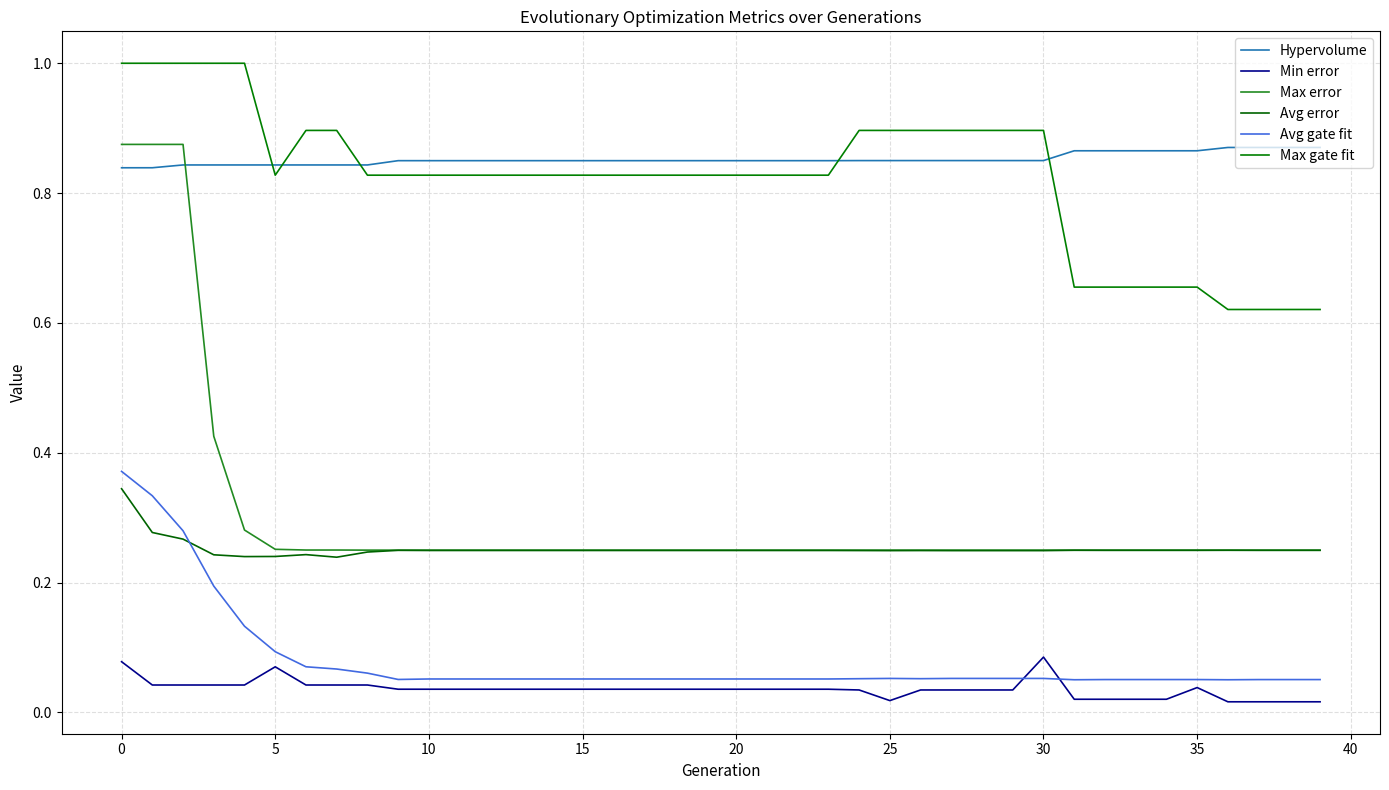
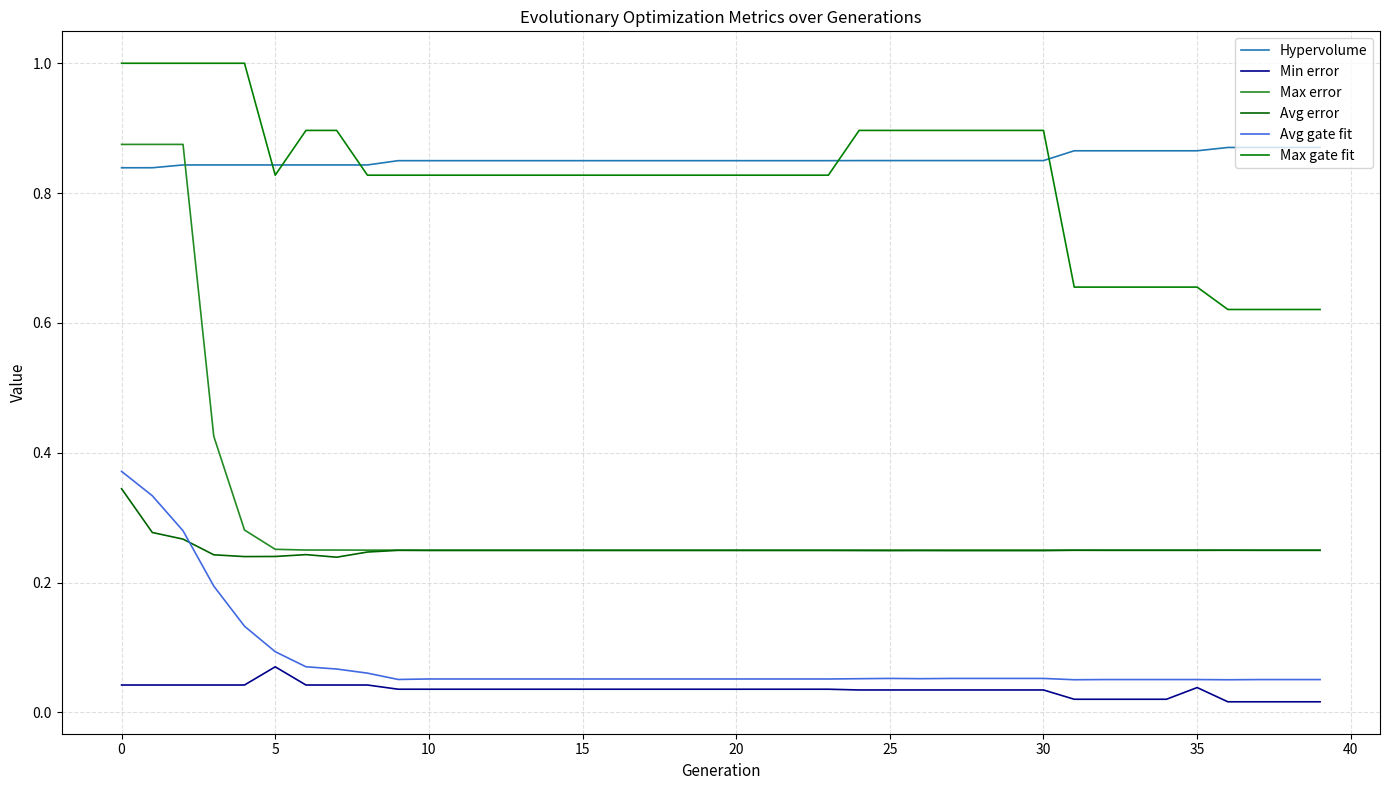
Min error, 0: 0.08 -> 0.04
Min error, 25: 0.02 -> 0.03
Min error, 30: 0.09 -> 0.03
